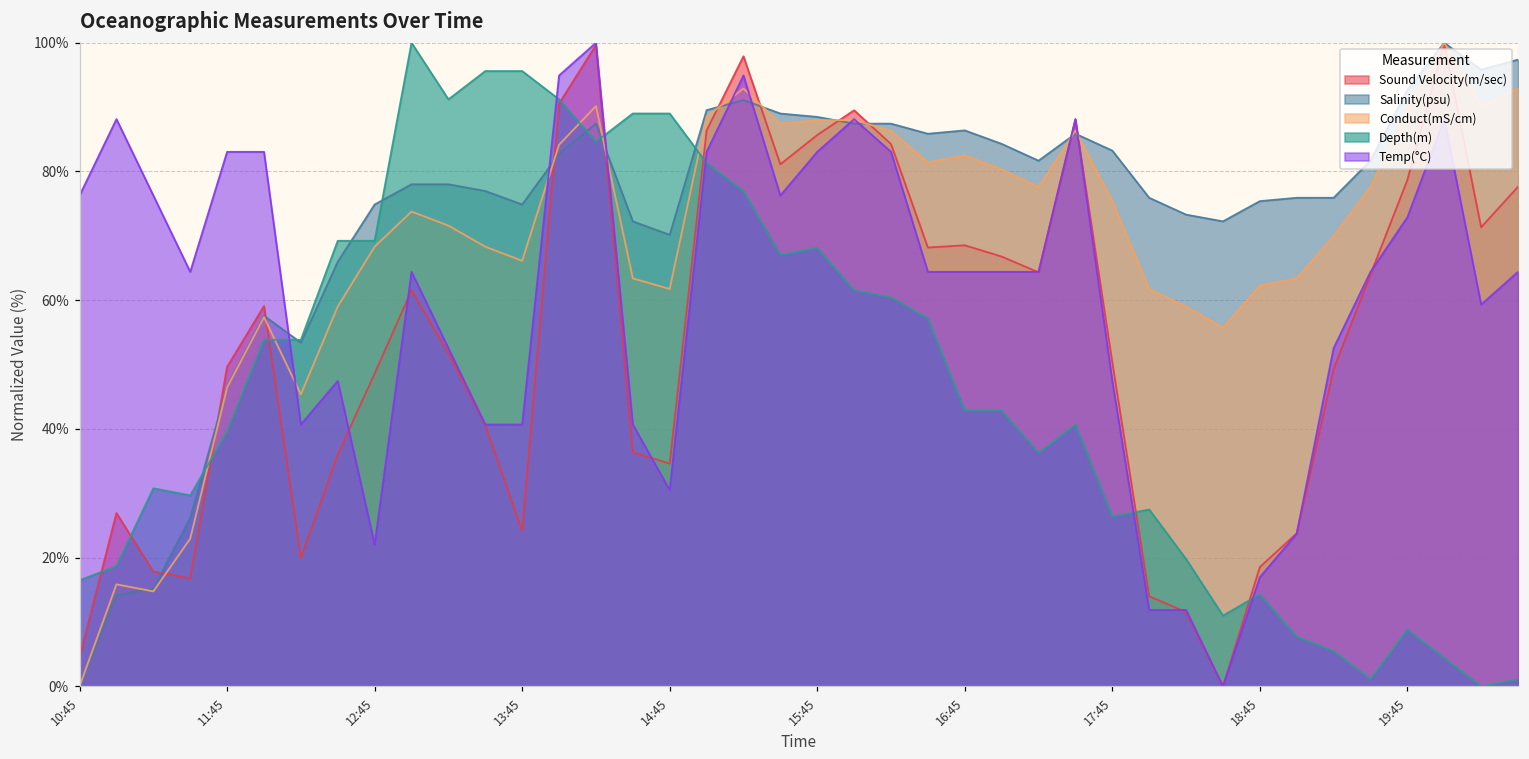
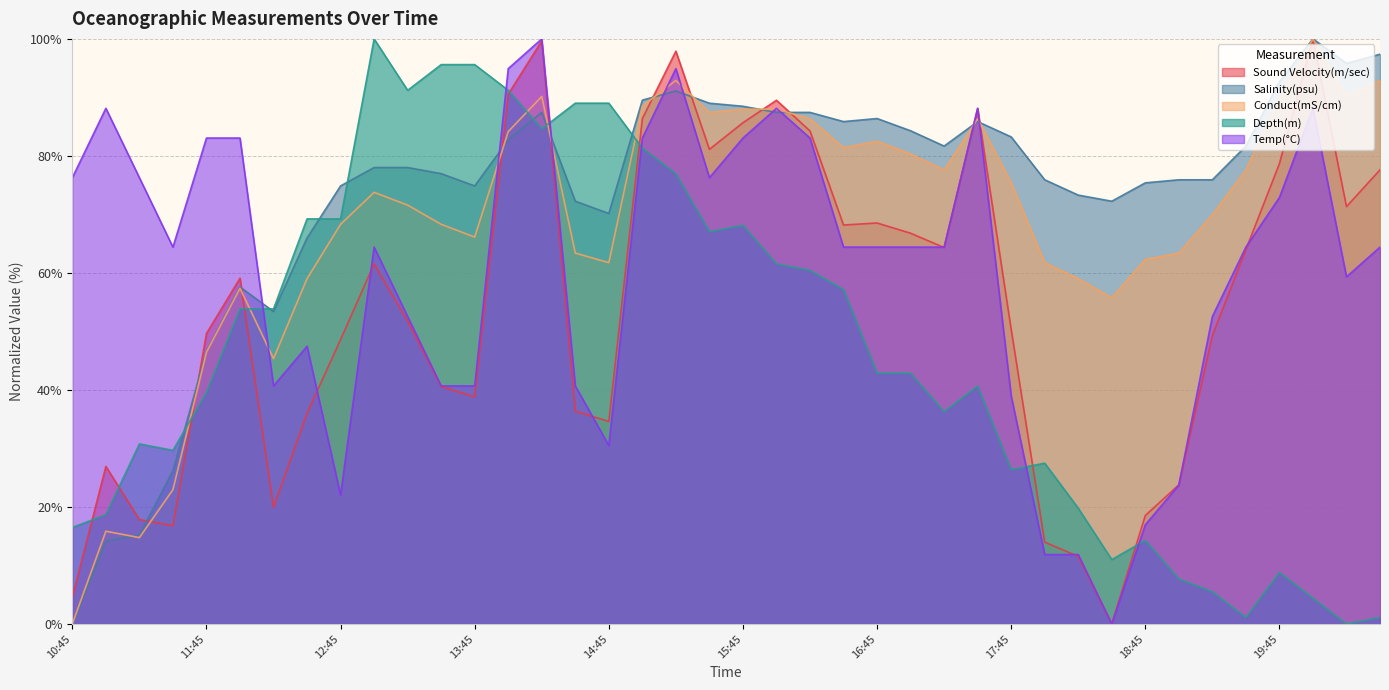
Sound Velocity(m/sec), 13:45: 24% -> 39%
Temp(°C), 17:45: 47% -> 39%
